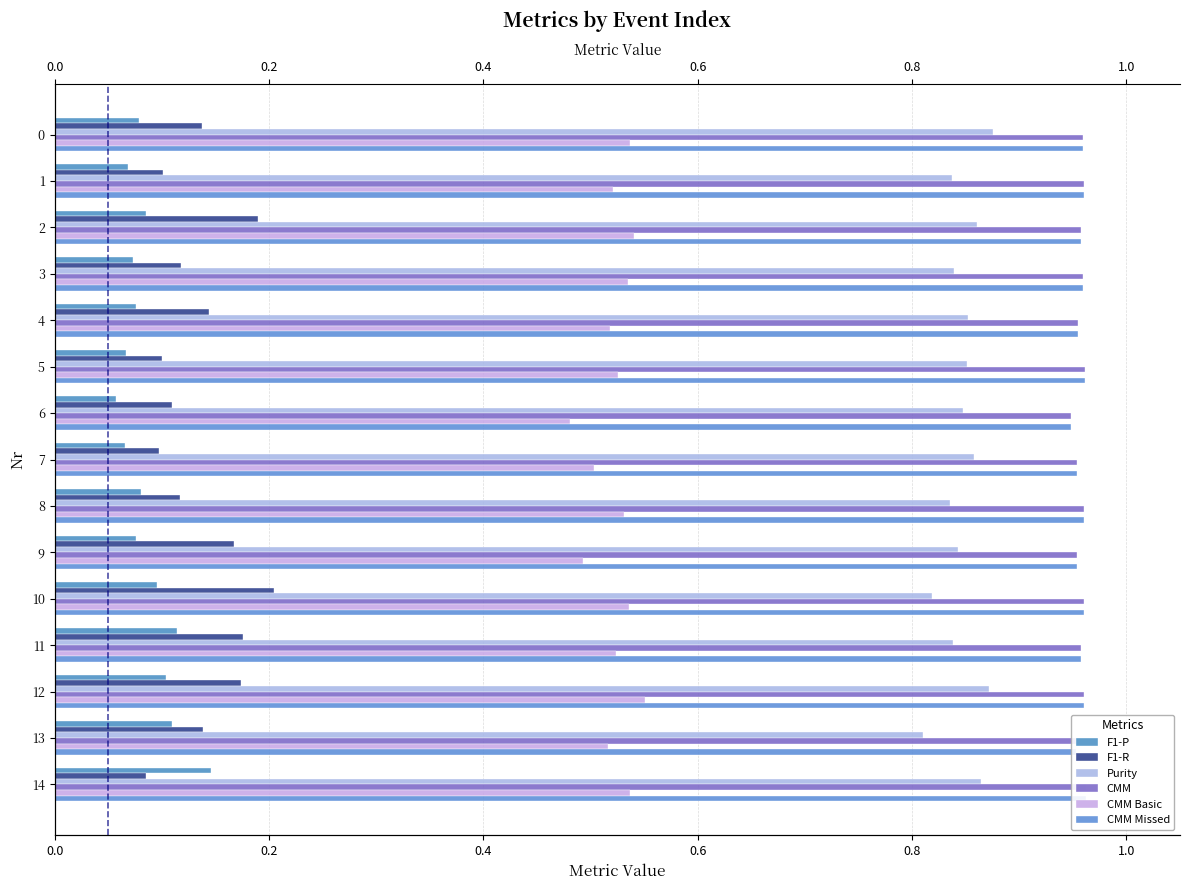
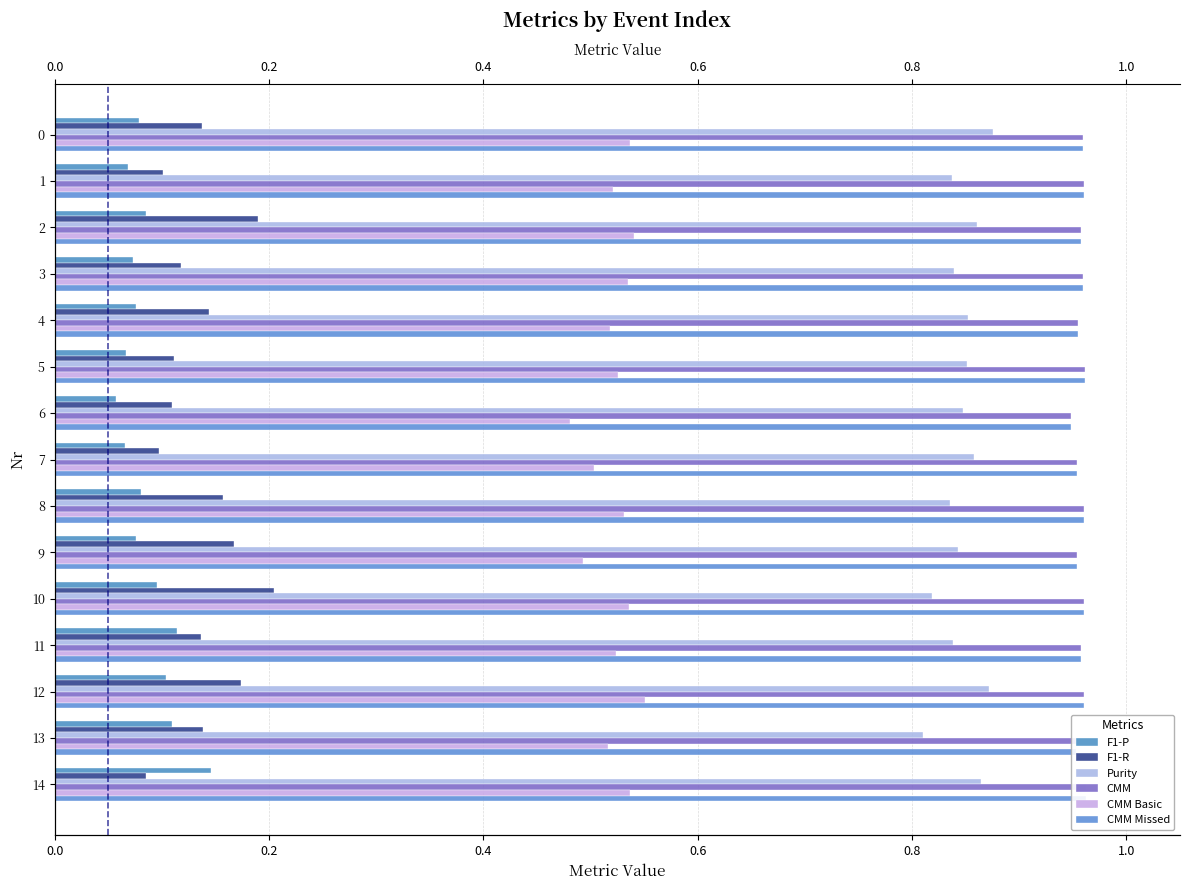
F1-R, 5: 0.101 -> 0.111
F1-R, 8: 0.117 -> 0.157
F1-R, 11: 0.176 -> 0.136
